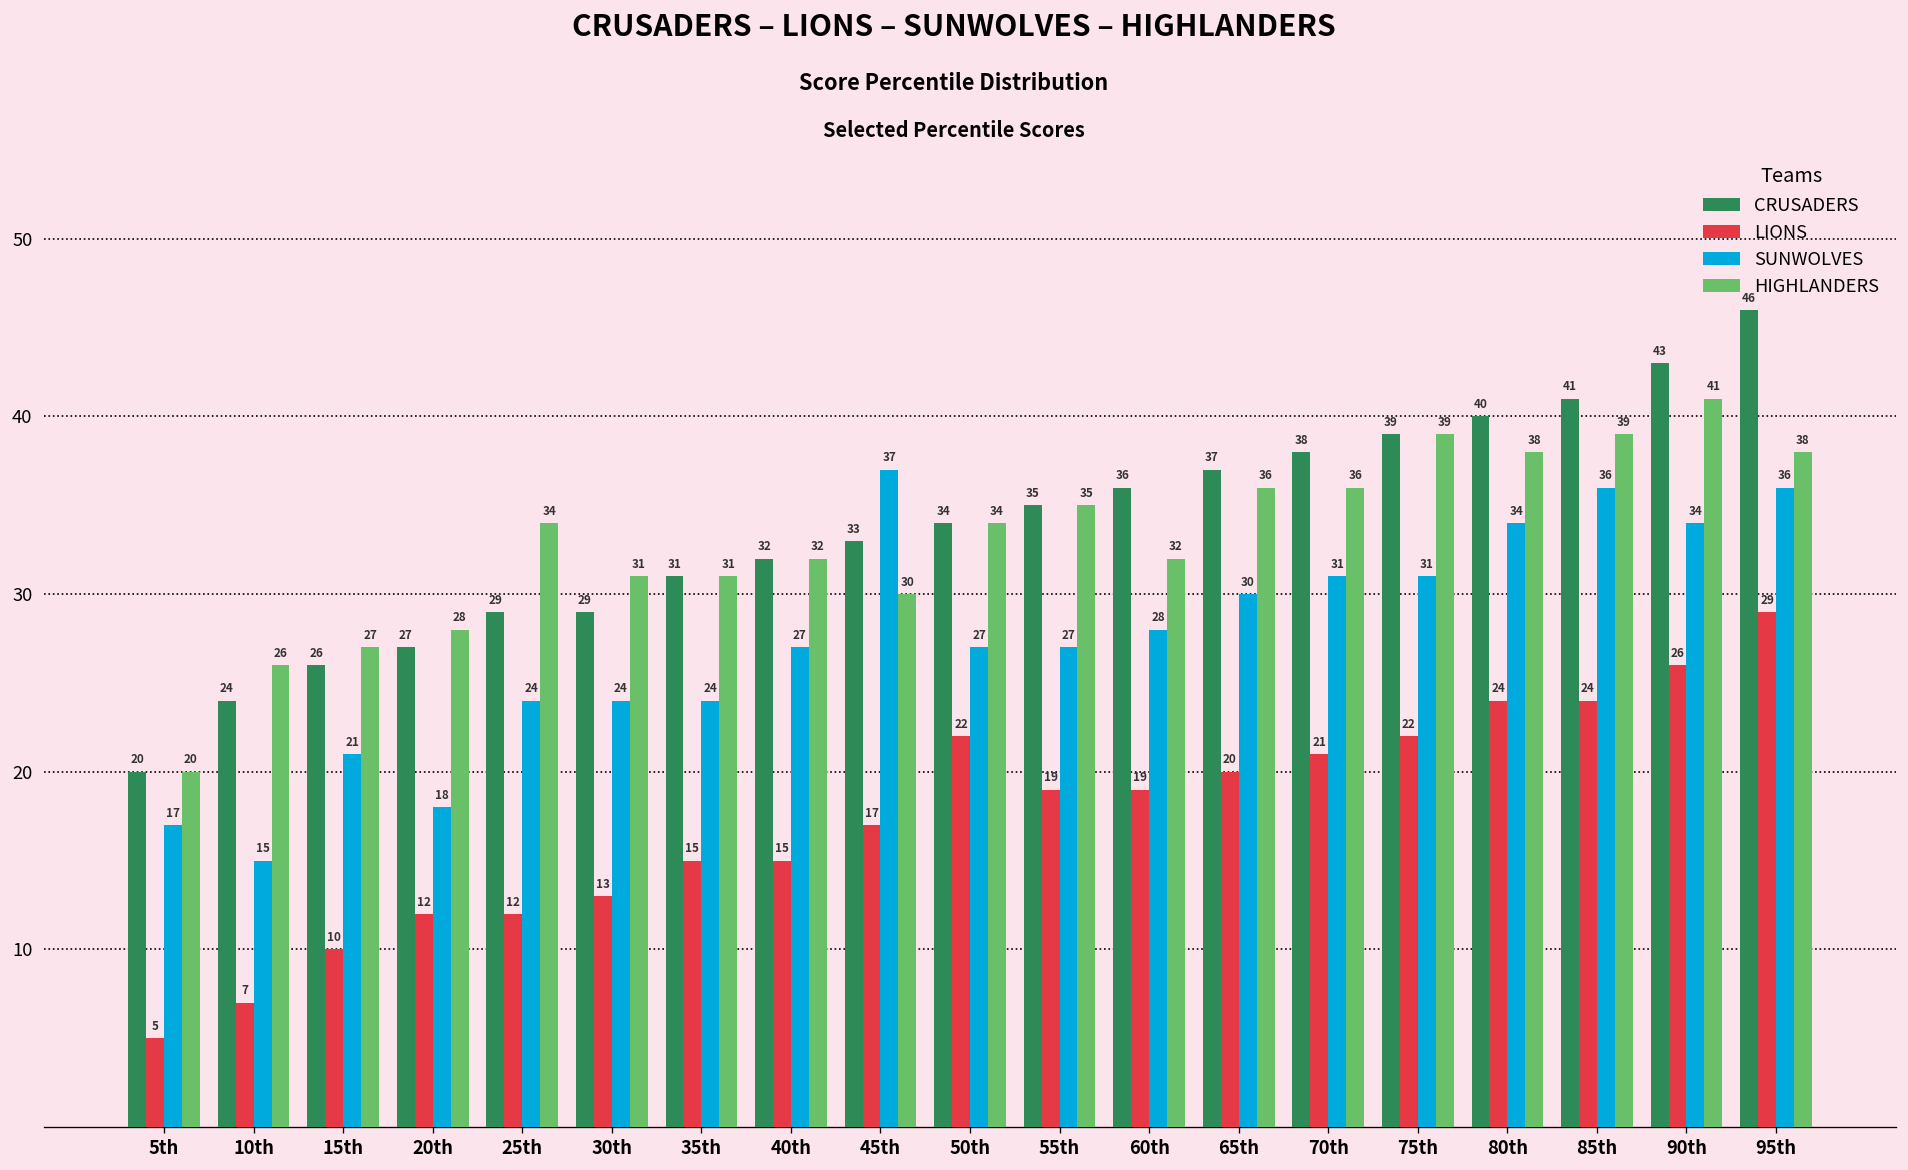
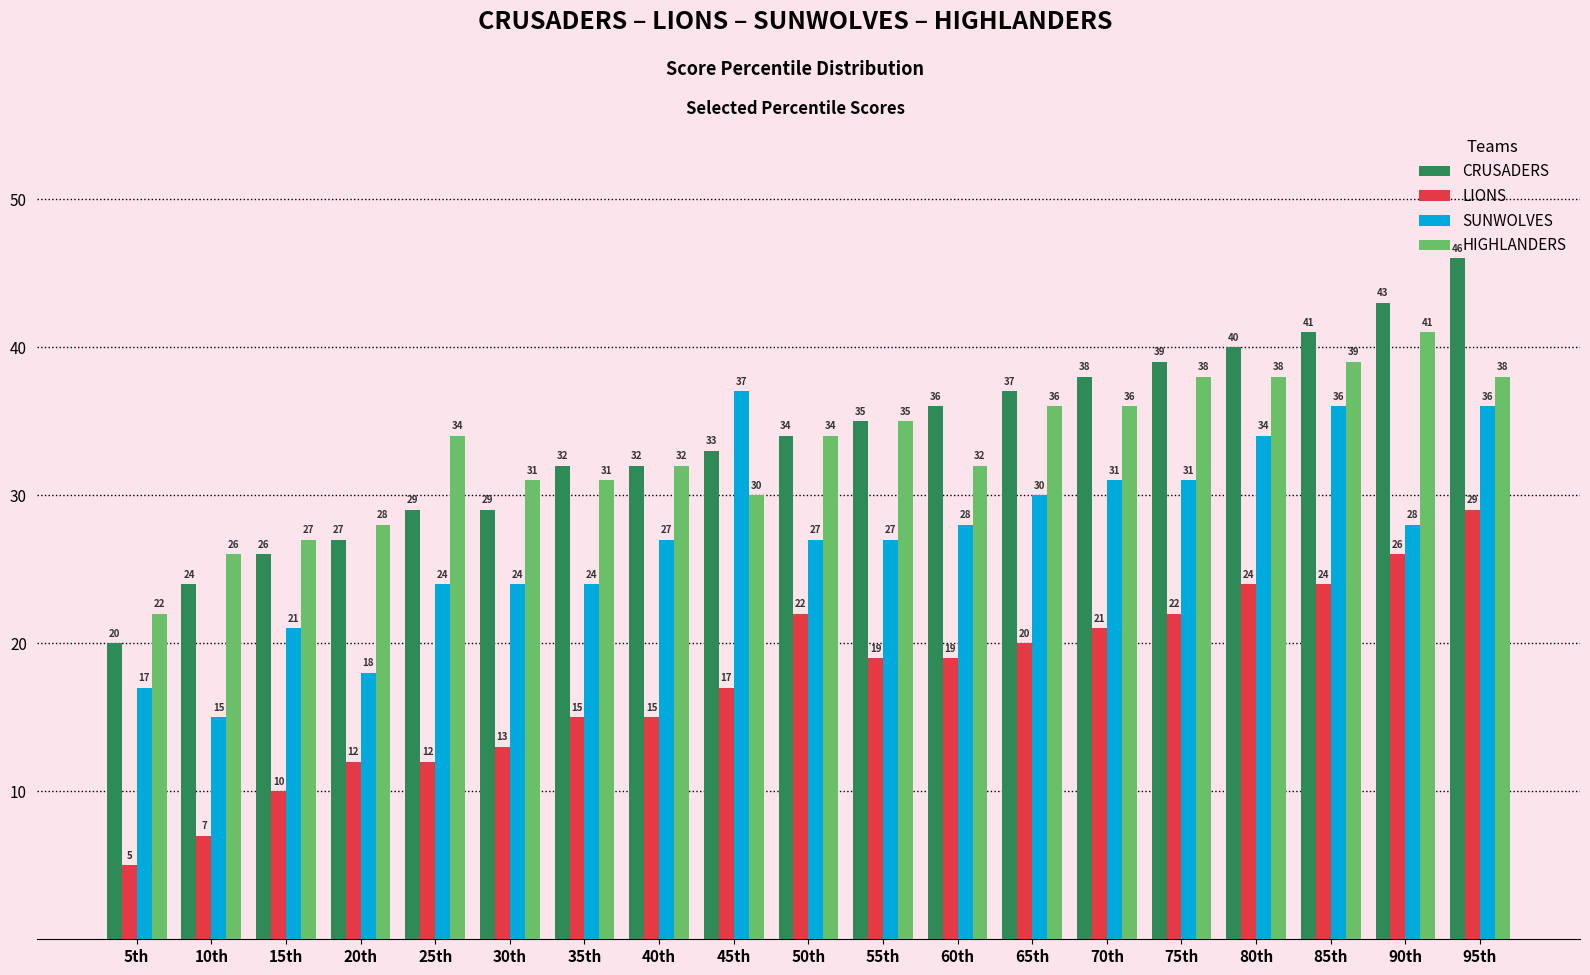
HIGHLANDERS, 5th: 20 -> 22
CRUSADERS, 35th: 31 -> 32
HIGHLANDERS, 75th: 39 -> 38
SUNWOLVES, 90th: 34 -> 28
